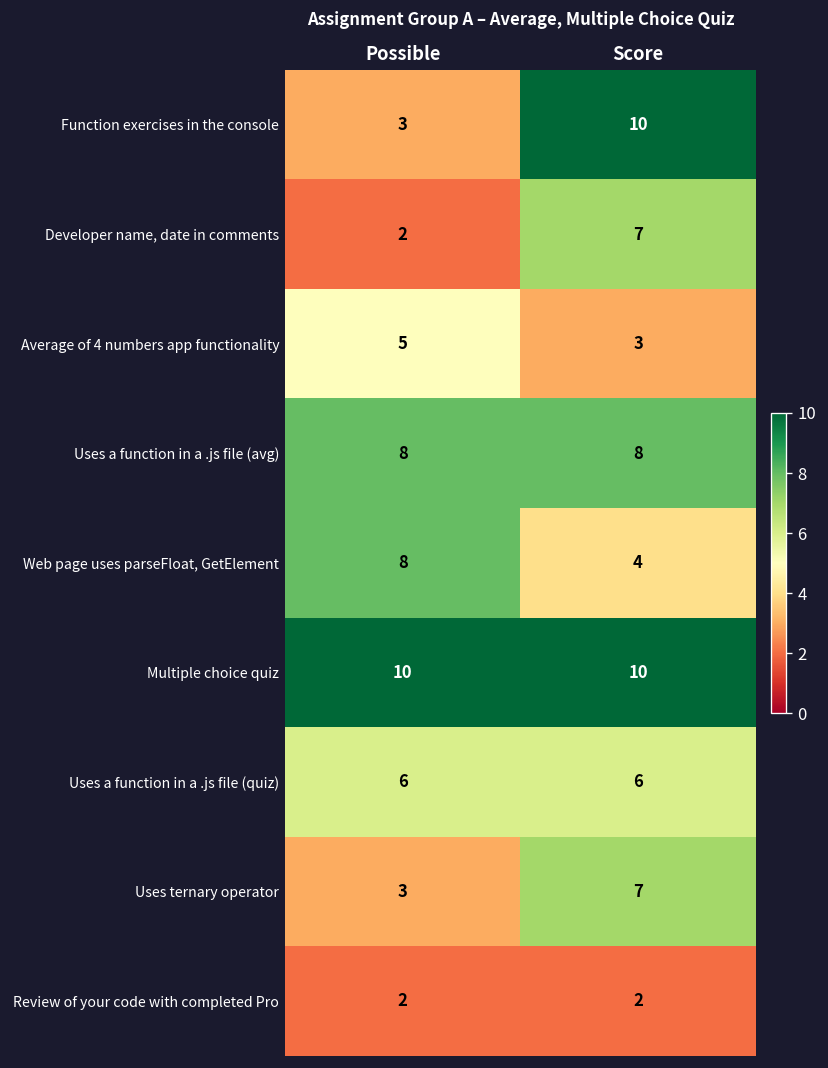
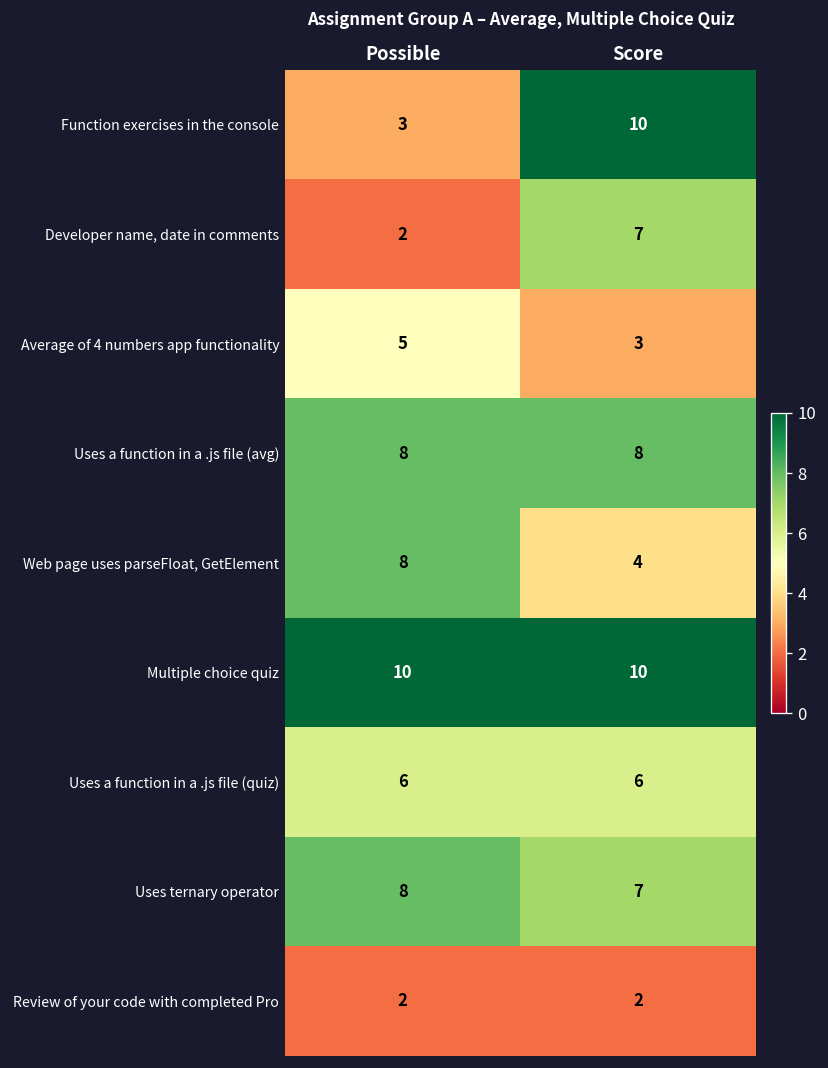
Uses ternary operator, Possible: 3 -> 8
